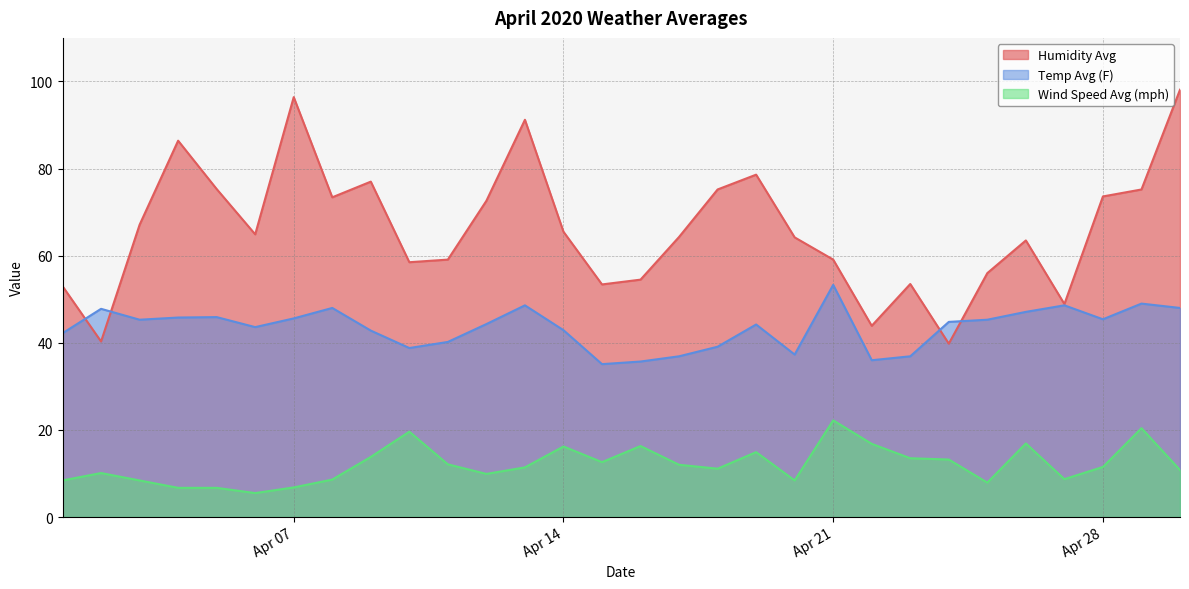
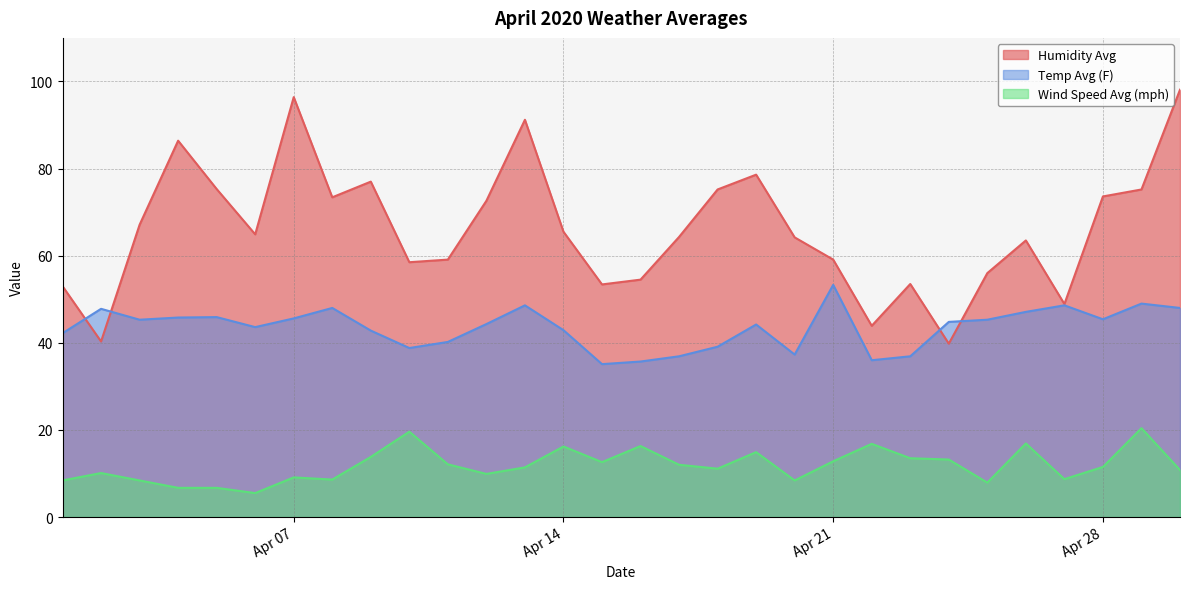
Wind Speed Avg (mph), Apr 07: 7 -> 9
Wind Speed Avg (mph), Apr 21: 22 -> 13
